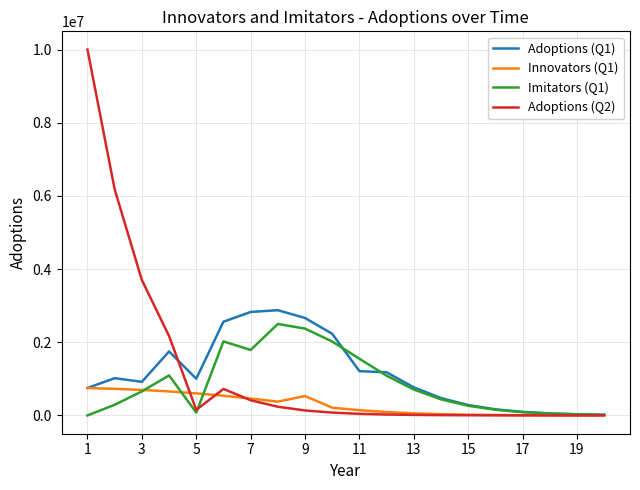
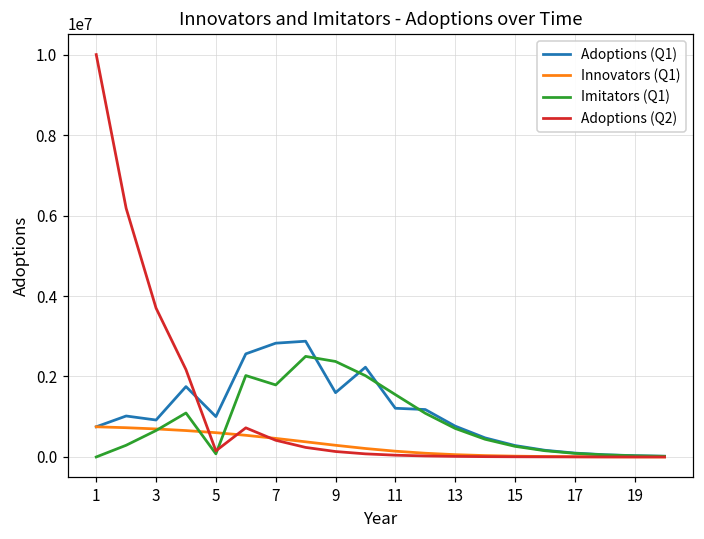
Adoptions (Q1), 9: 2700000 -> 1600000
Innovators (Q1), 9: 500000 -> 300000
